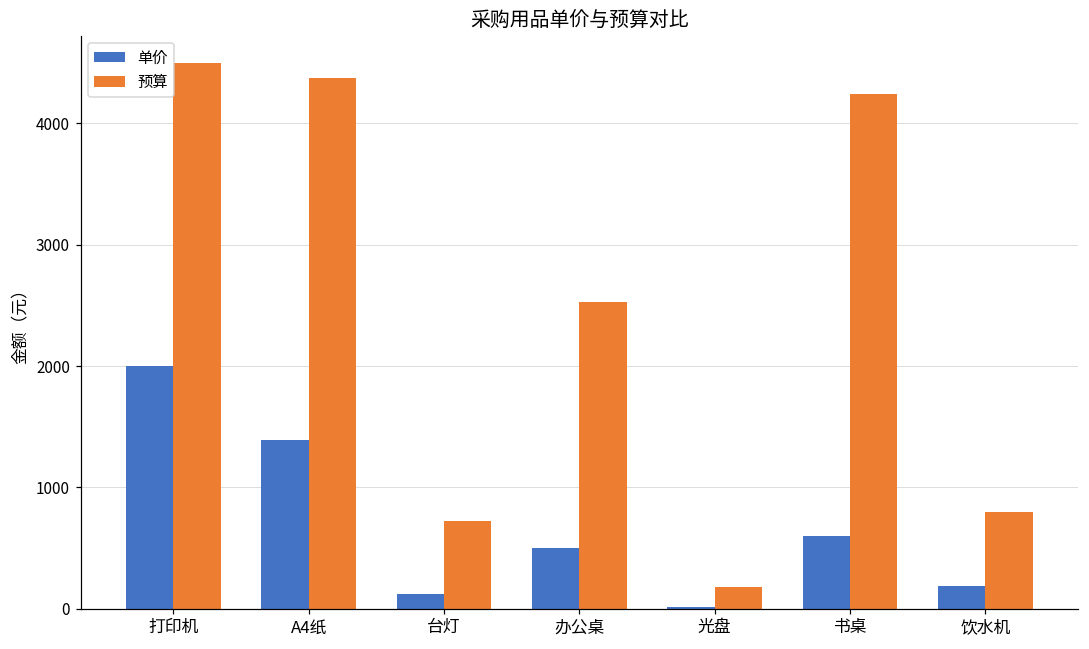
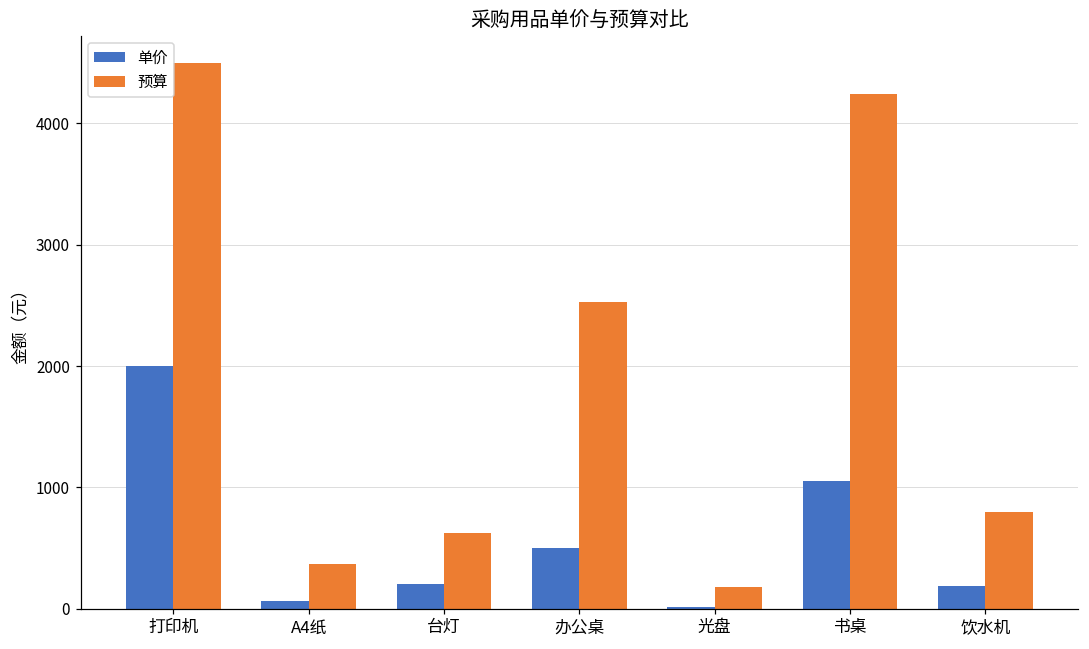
单价, A4纸: 1390 -> 60
预算, A4纸: 4370 -> 370
单价, 台灯: 120 -> 200
预算, 台灯: 720 -> 620
单价, 书桌: 600 -> 1050
